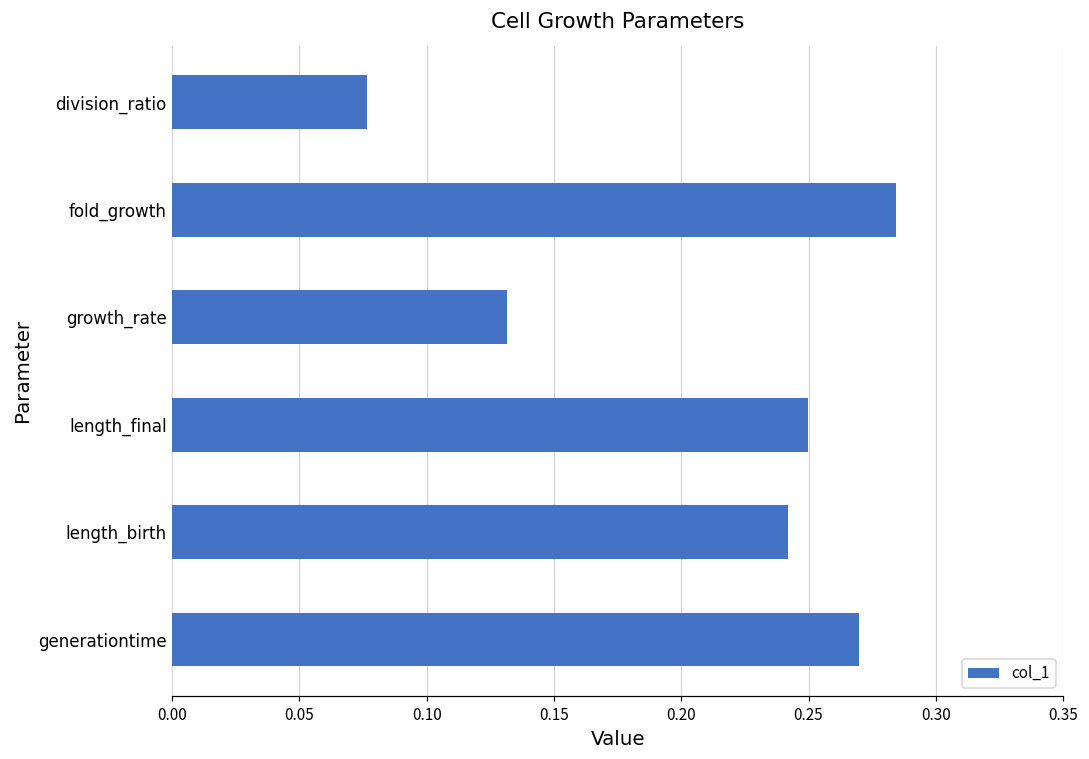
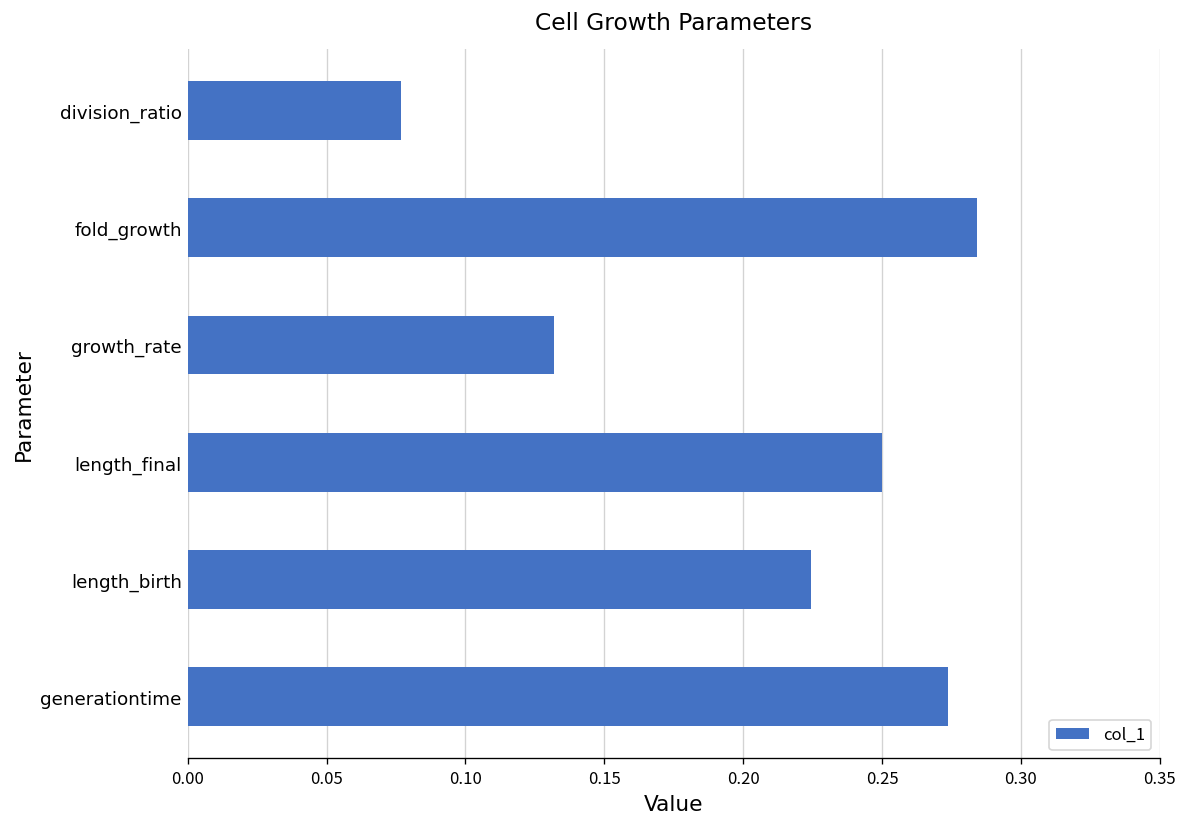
length_birth: 0.242 -> 0.224
generationtime: 0.270 -> 0.274
